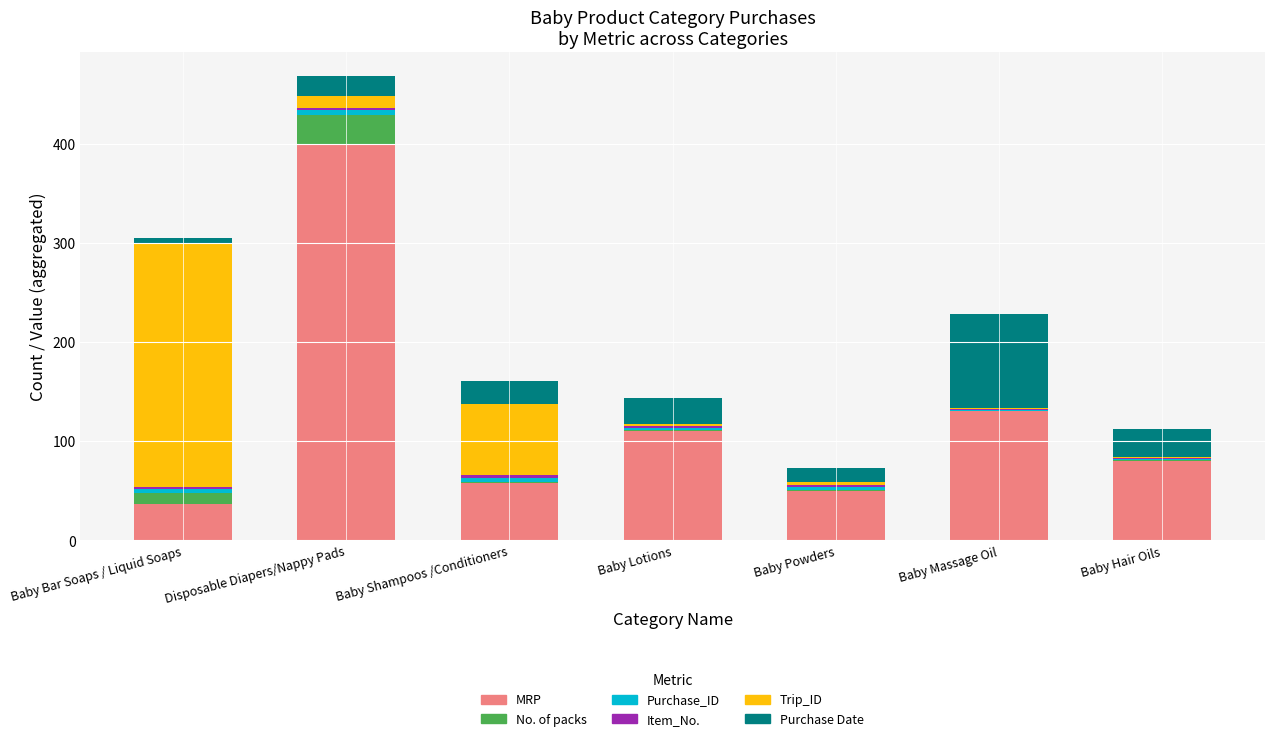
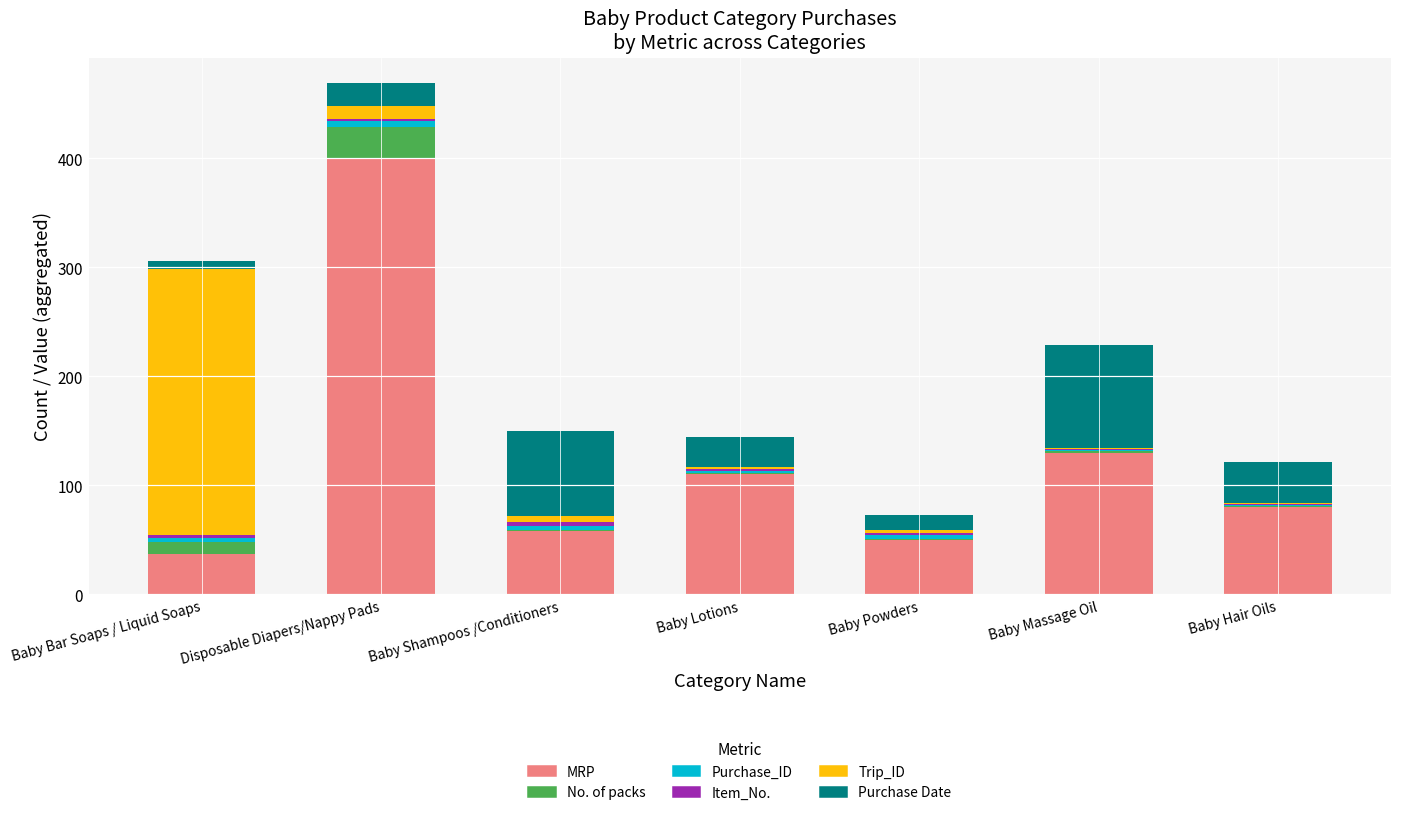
Trip_ID, Baby Shampoos /Conditioners: 70 -> 10
Purchase Date, Baby Shampoos /Conditioners: 20 -> 80
Purchase Date, Baby Hair Oils: 30 -> 40
